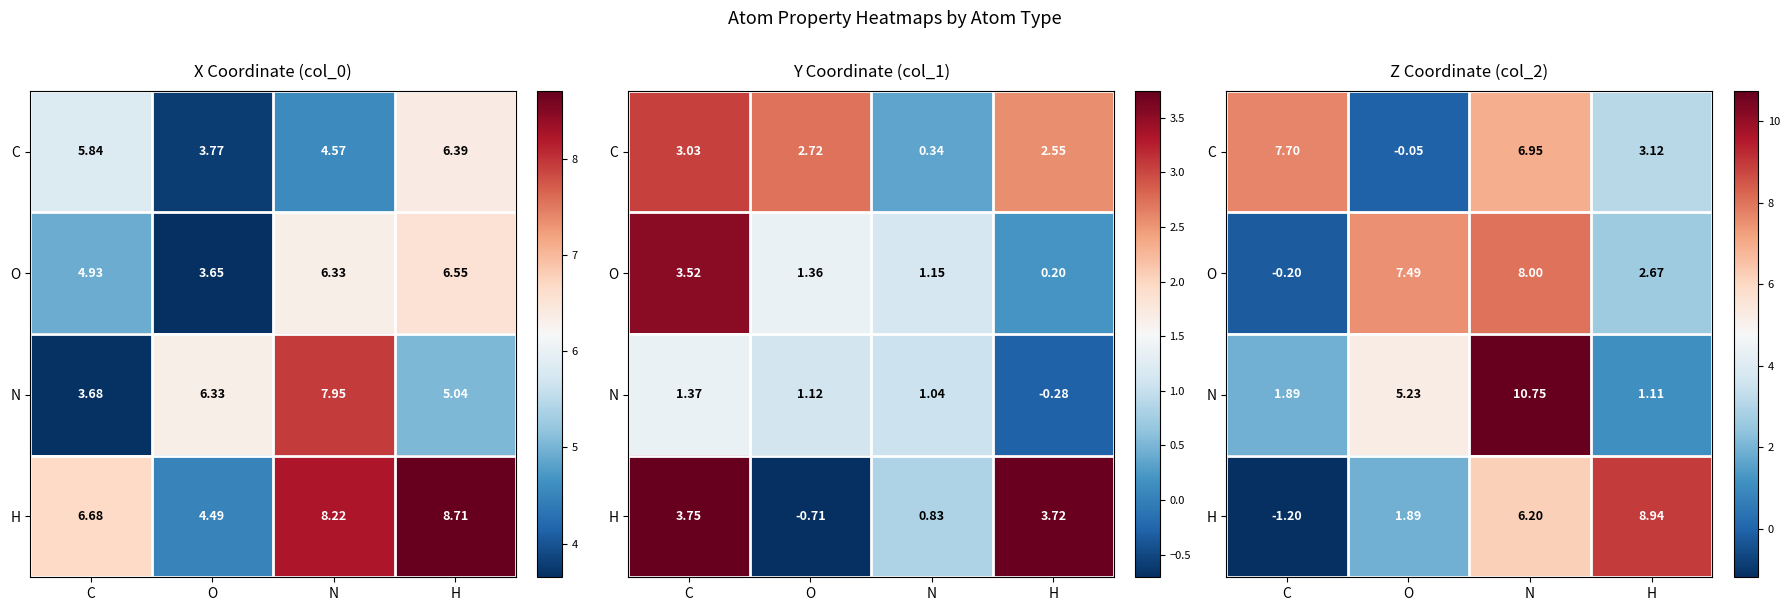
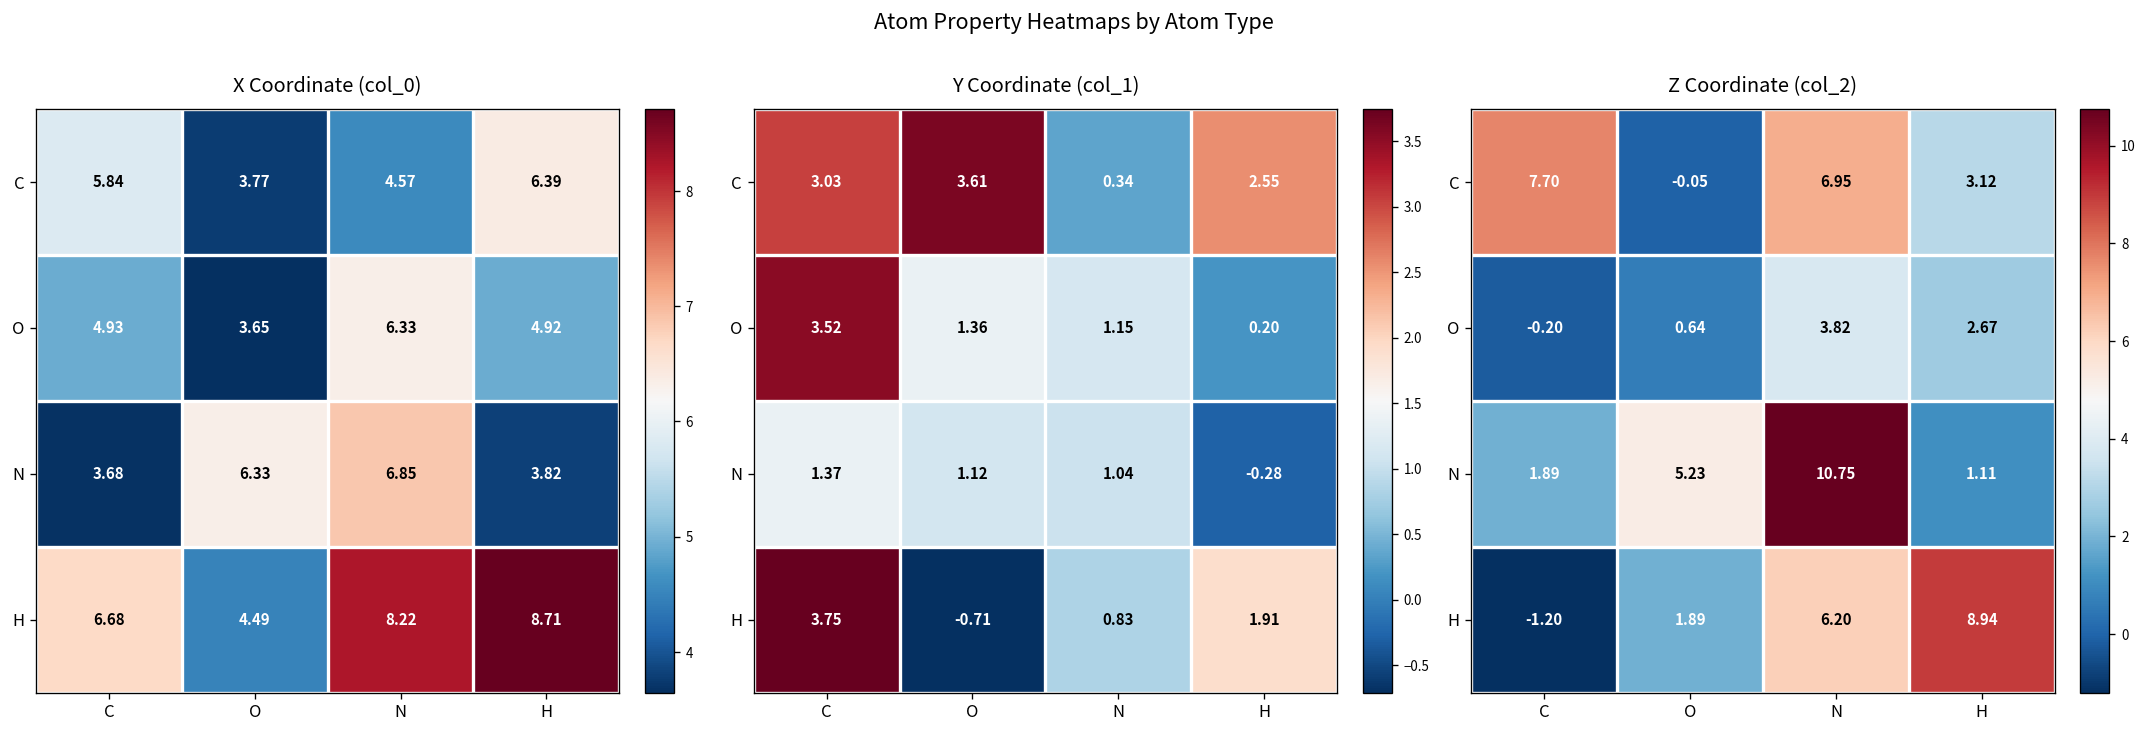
X Coordinate (col_0), O, H: 6.55 -> 4.92
X Coordinate (col_0), N, N: 7.95 -> 6.85
X Coordinate (col_0), N, H: 5.04 -> 3.82
Y Coordinate (col_1), C, O: 2.72 -> 3.61
Y Coordinate (col_1), H, H: 3.72 -> 1.91
Z Coordinate (col_2), O, O: 7.49 -> 0.64
Z Coordinate (col_2), O, N: 8.00 -> 3.82
